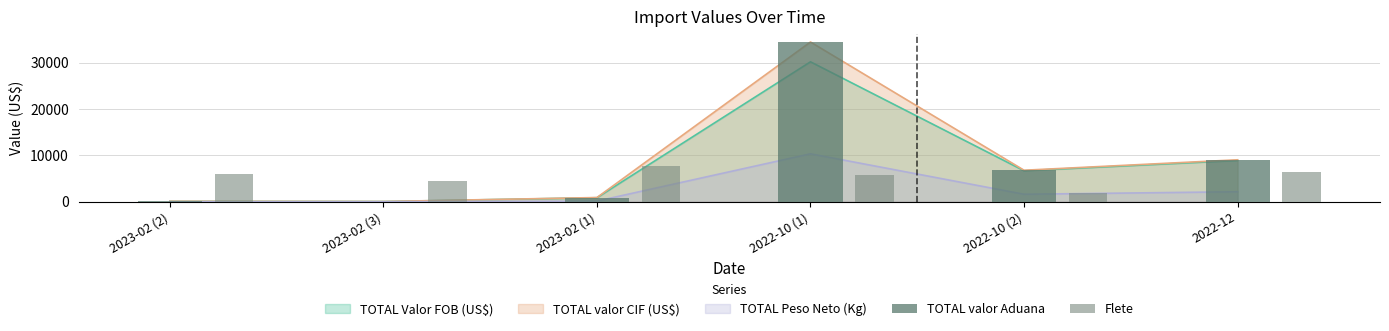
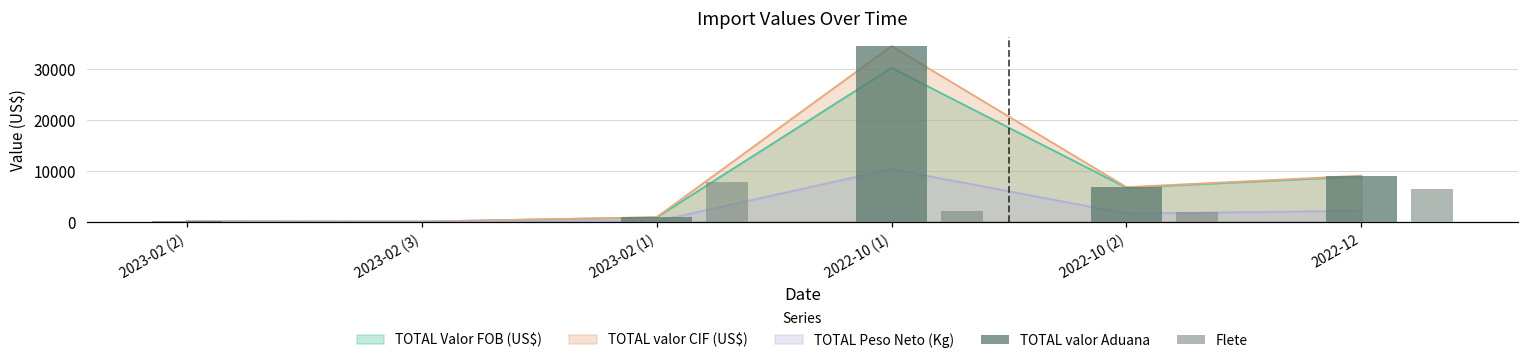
Flete, 2023-02 (2): 6000 -> 0
Flete, 2023-02 (3): 4000 -> 0
Flete, 2022-10 (1): 6000 -> 2000
